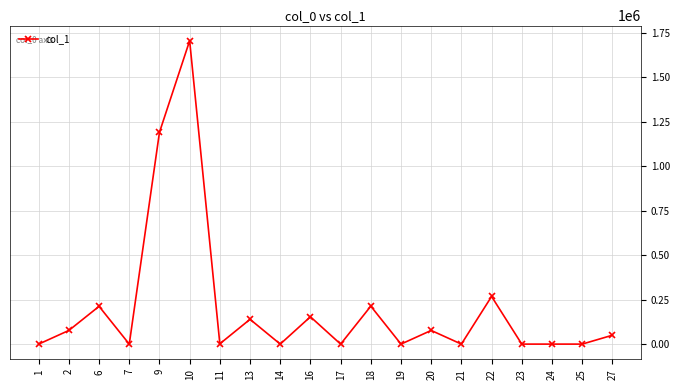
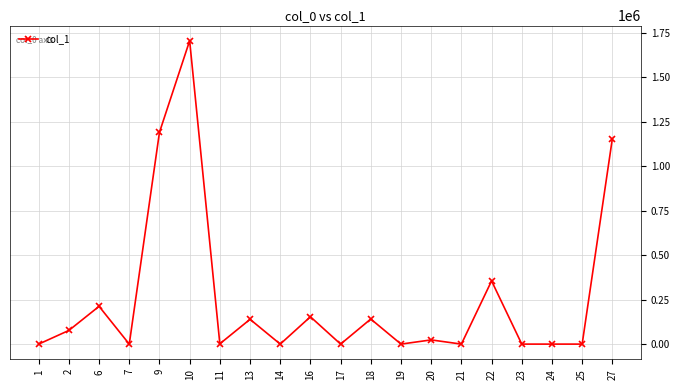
18: 210000 -> 140000
20: 80000 -> 20000
22: 270000 -> 360000
27: 50000 -> 1160000
